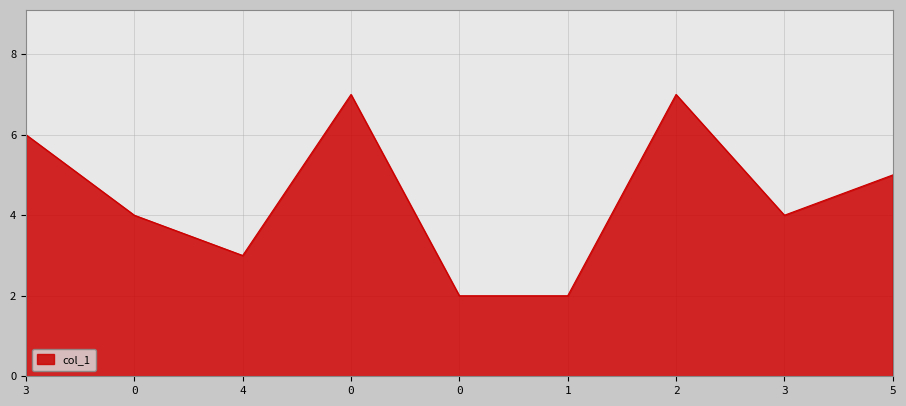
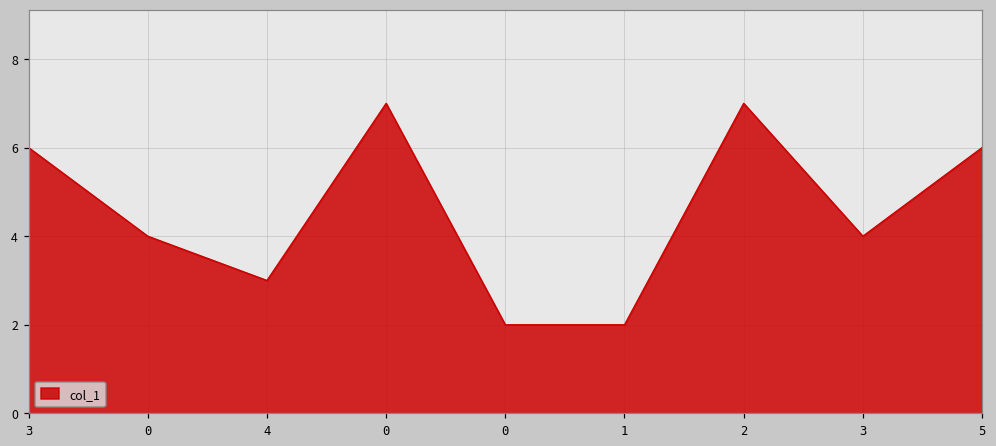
5: 5 -> 6
